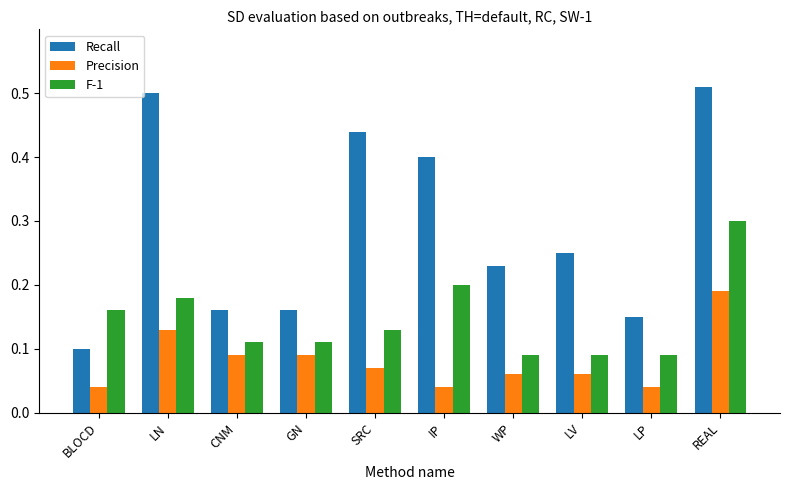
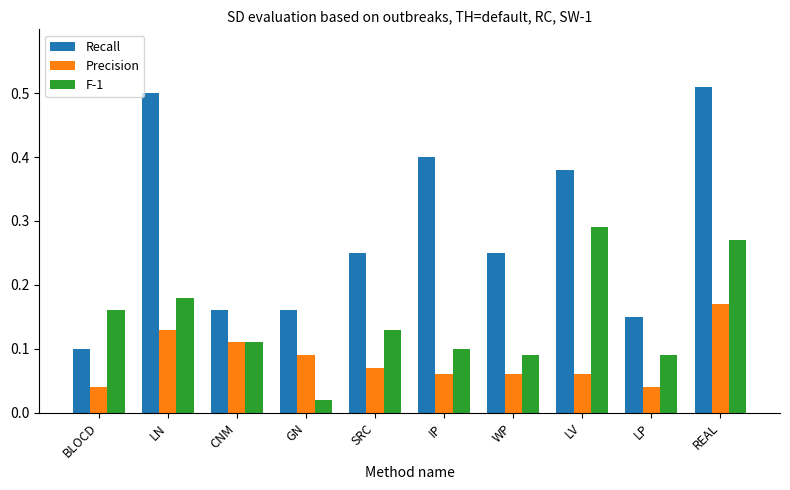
Precision, CNM: 0.09 -> 0.11
F-1, GN: 0.11 -> 0.02
Recall, SRC: 0.44 -> 0.25
Precision, IP: 0.04 -> 0.06
F-1, IP: 0.2 -> 0.1
Recall, WP: 0.23 -> 0.25
Recall, LV: 0.25 -> 0.38
F-1, LV: 0.09 -> 0.29
Precision, REAL: 0.19 -> 0.17
F-1, REAL: 0.30 -> 0.27
